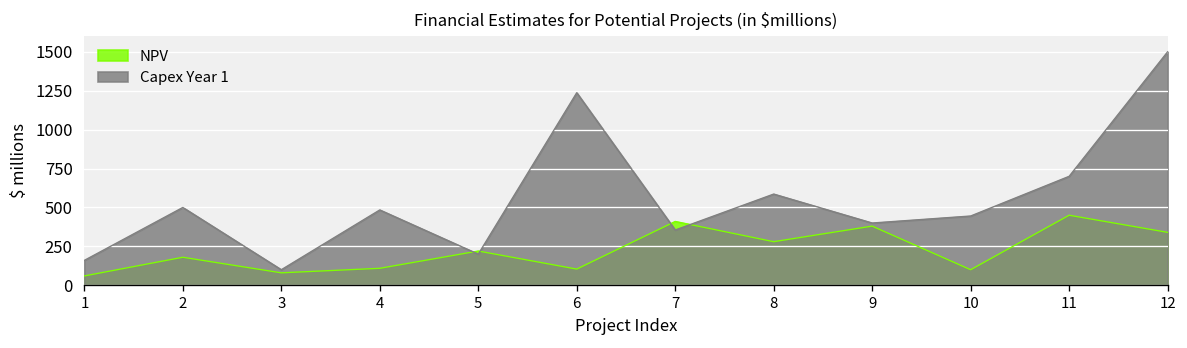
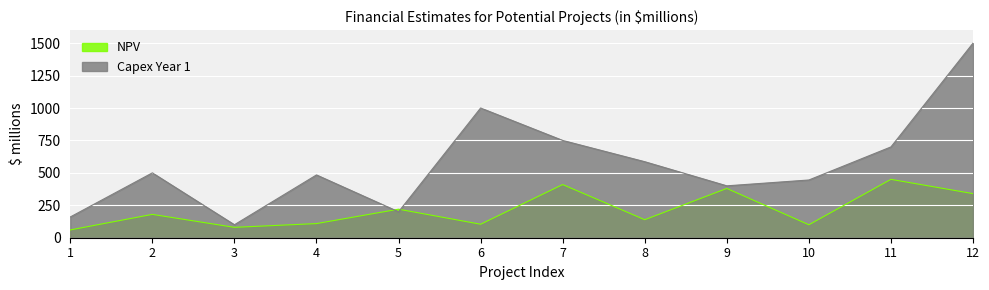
Capex Year 1, 6: 1240 -> 1000
Capex Year 1, 7: 360 -> 750
NPV, 8: 280 -> 140
